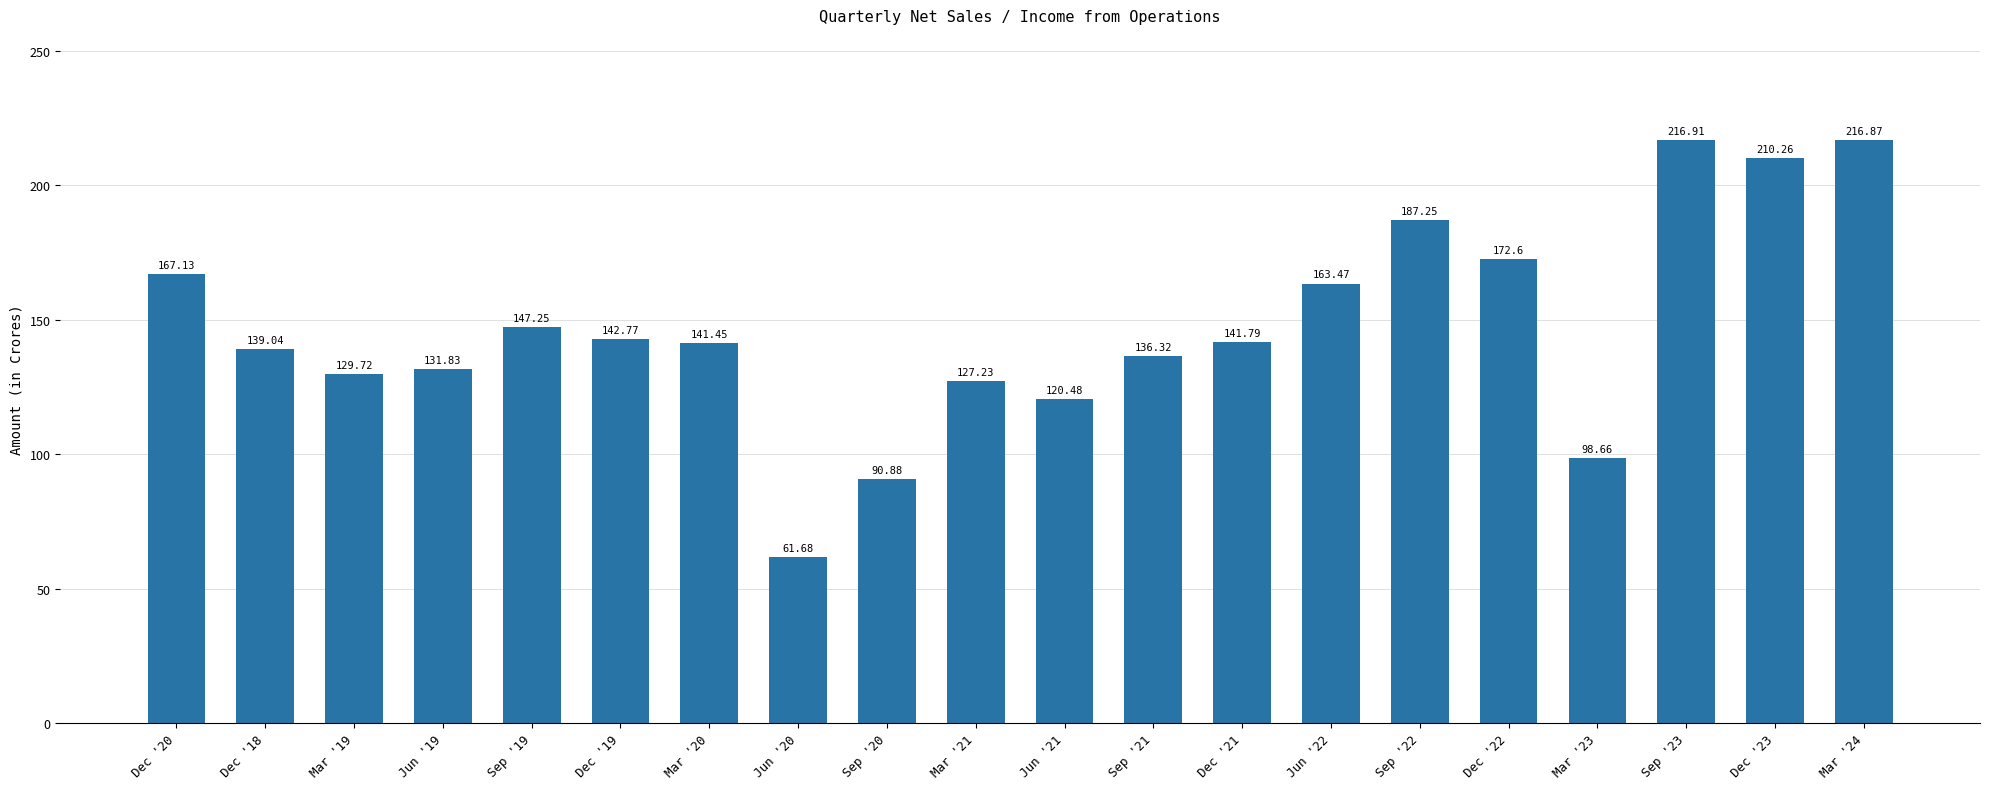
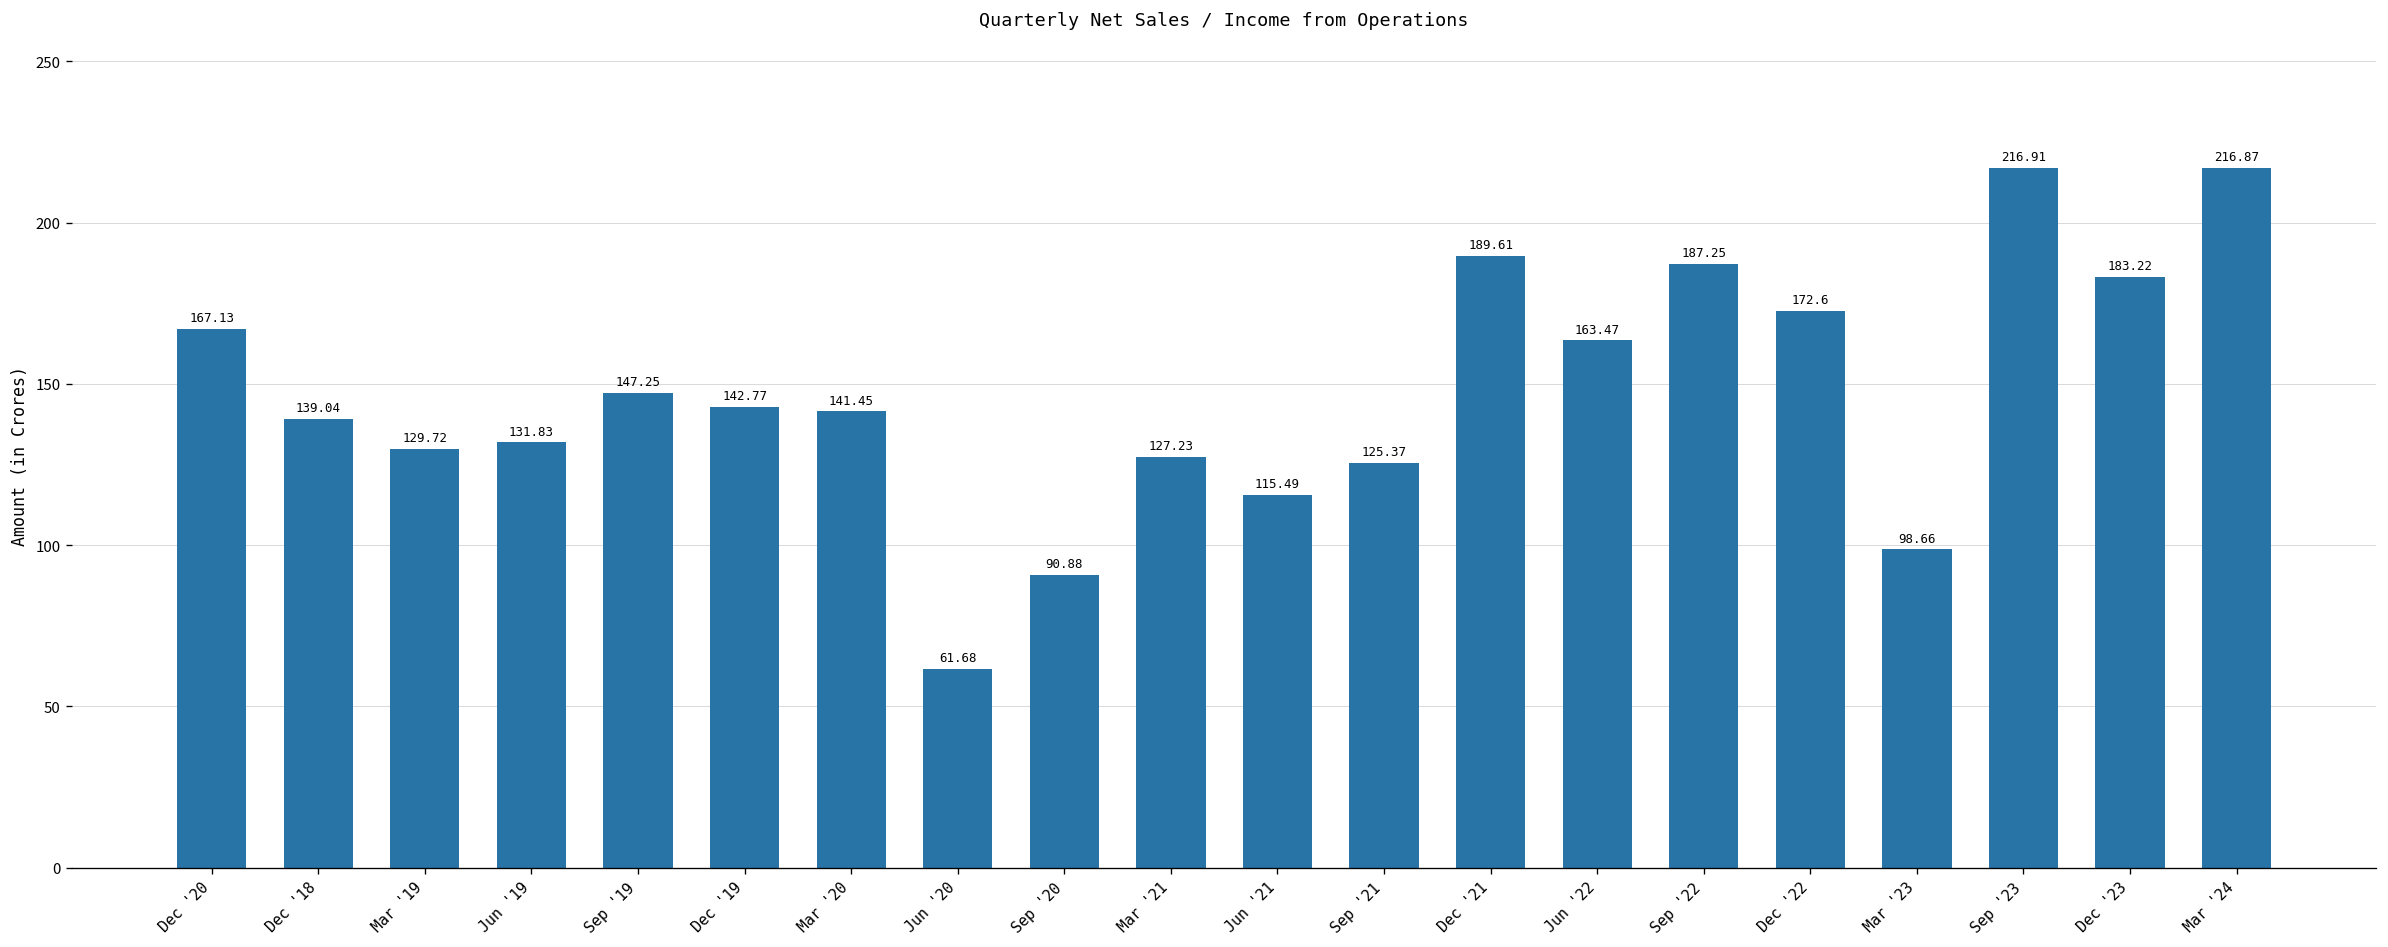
Jun '21: 120.48 -> 115.49
Sep '21: 136.32 -> 125.37
Dec '21: 141.79 -> 189.61
Dec '23: 210.26 -> 183.22
